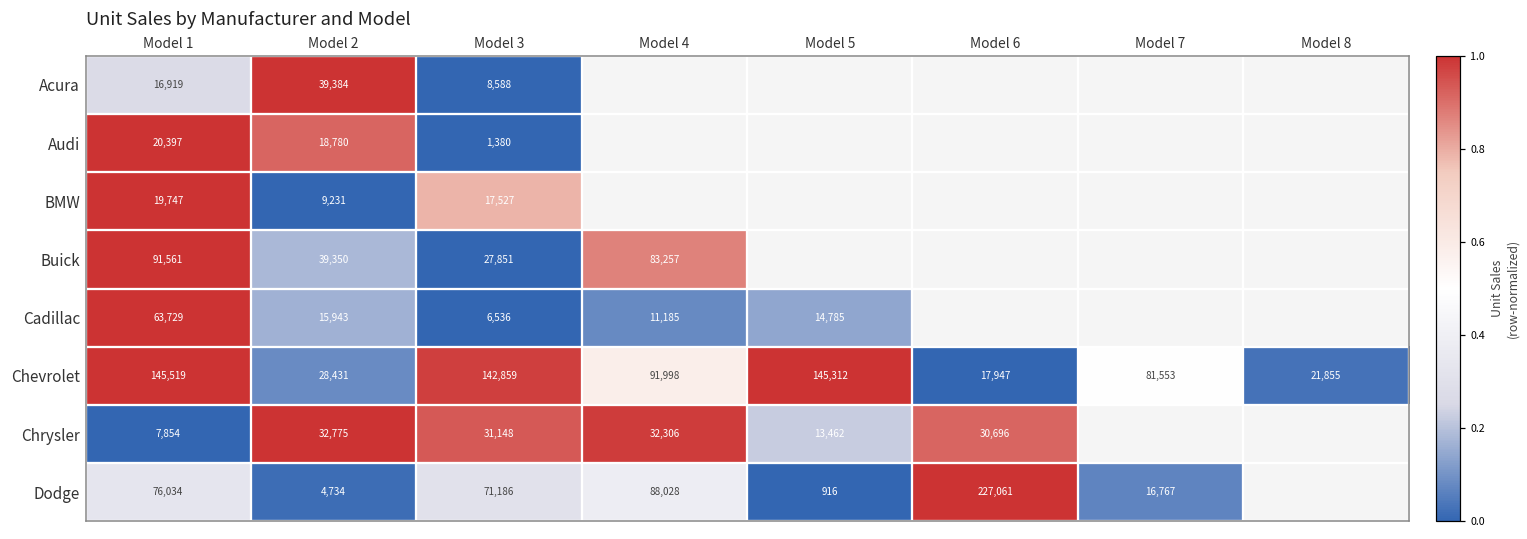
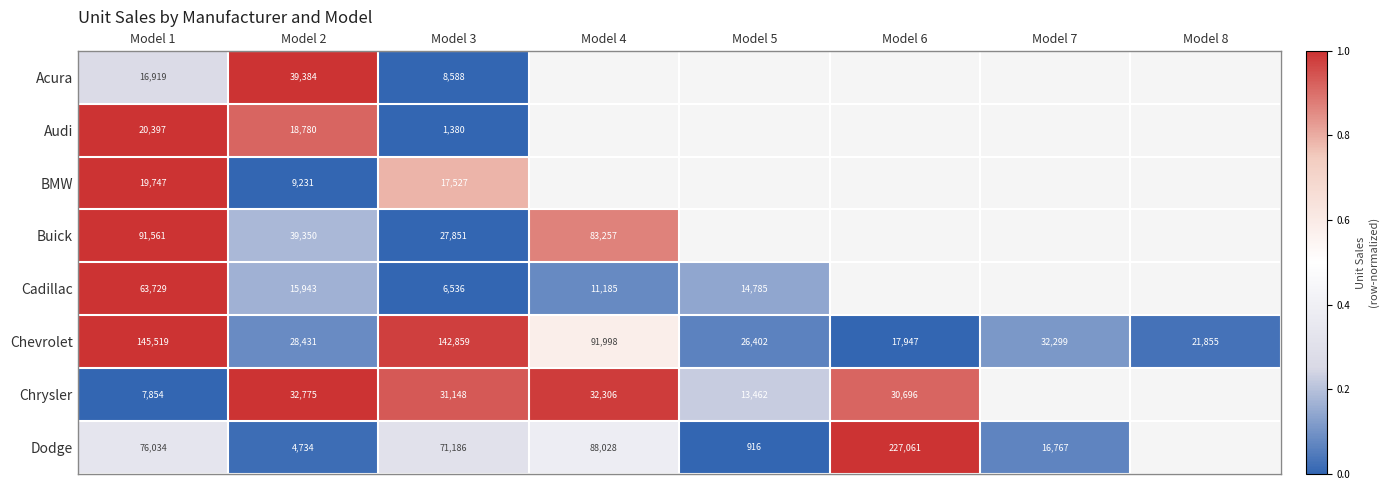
Chevrolet, Model 5: 145,312 -> 26,402
Chevrolet, Model 7: 81,553 -> 32,299
